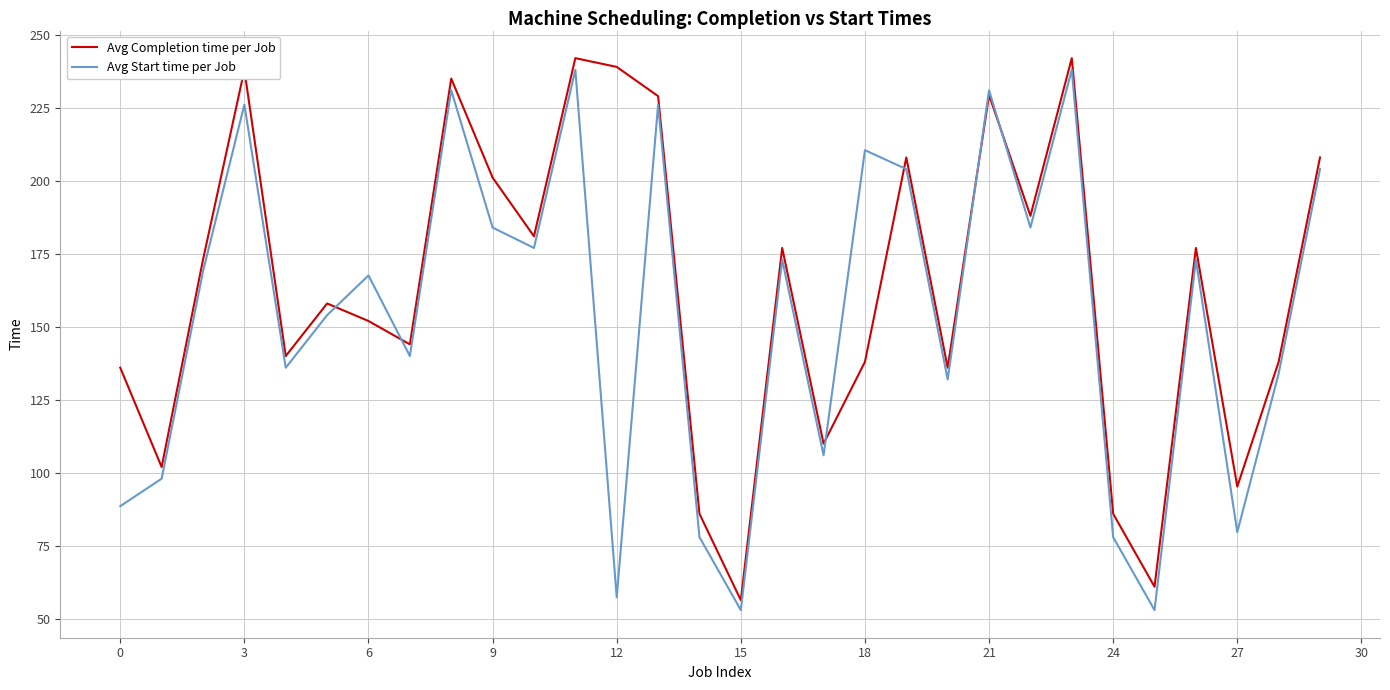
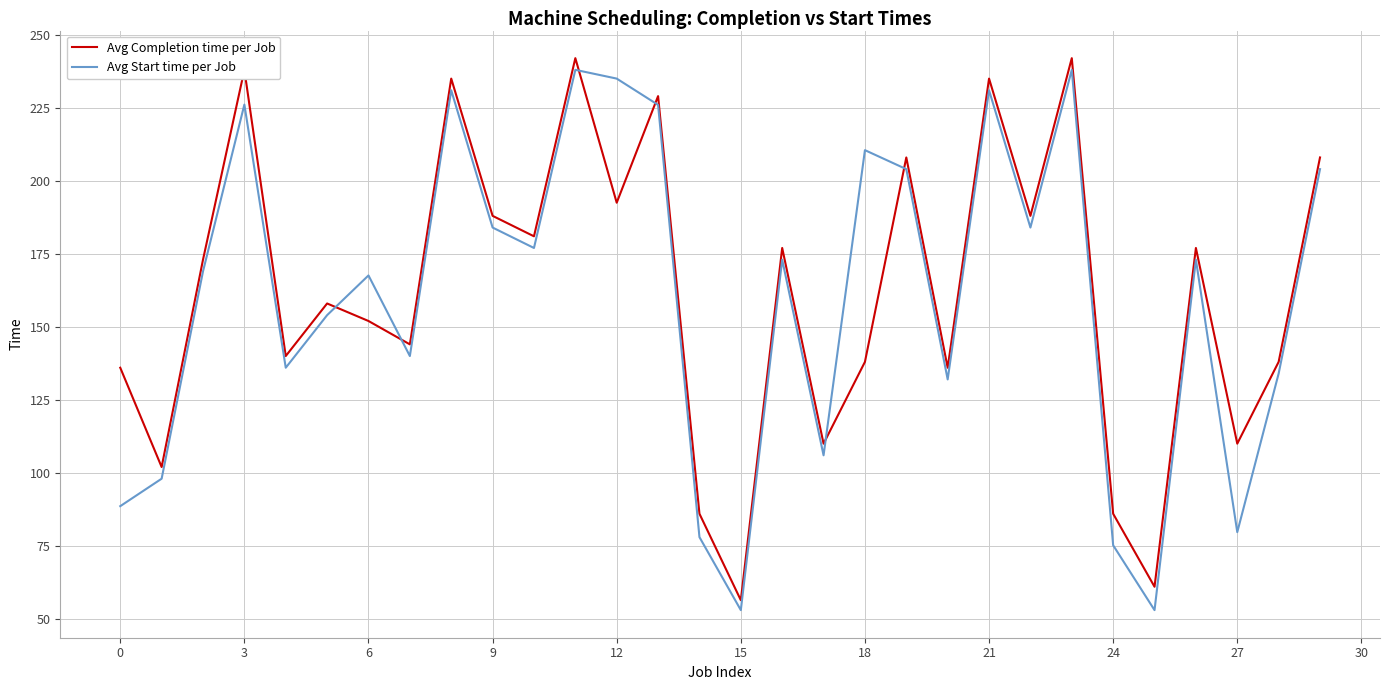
Avg Completion time per Job, 9: 201 -> 188
Avg Completion time per Job, 12: 239 -> 193
Avg Start time per Job, 12: 57 -> 235
Avg Completion time per Job, 21: 229 -> 235
Avg Start time per Job, 24: 78 -> 75
Avg Completion time per Job, 27: 95 -> 110
